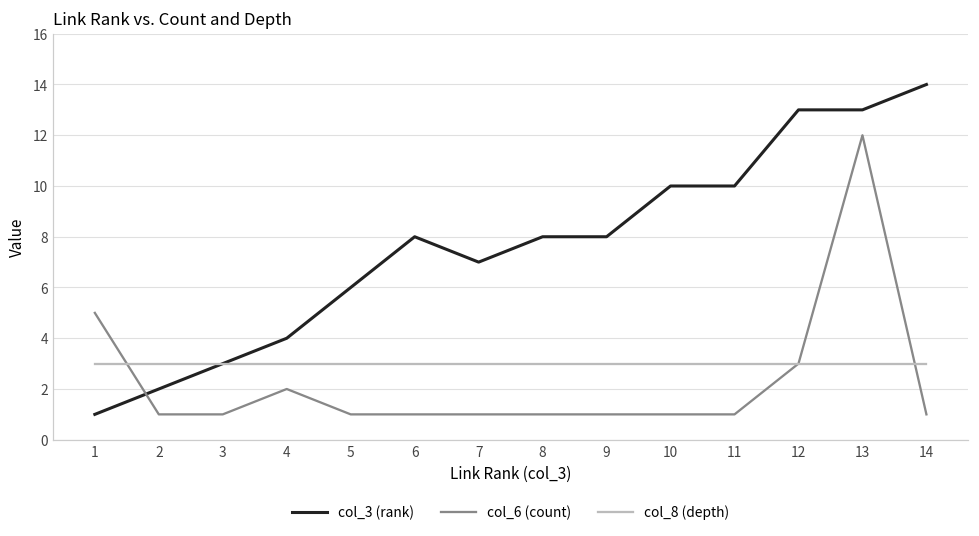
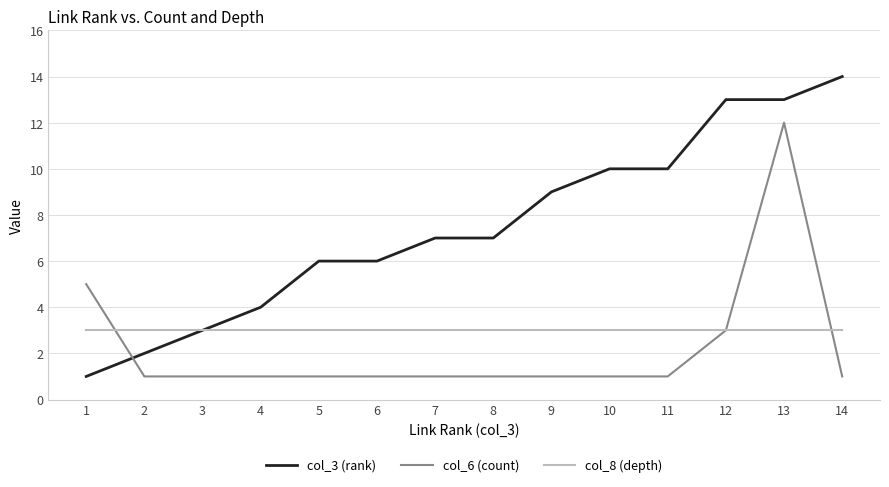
col_6 (count), 4: 2 -> 1
col_3 (rank), 6: 8 -> 6
col_3 (rank), 8: 8 -> 7
col_3 (rank), 9: 8 -> 9
